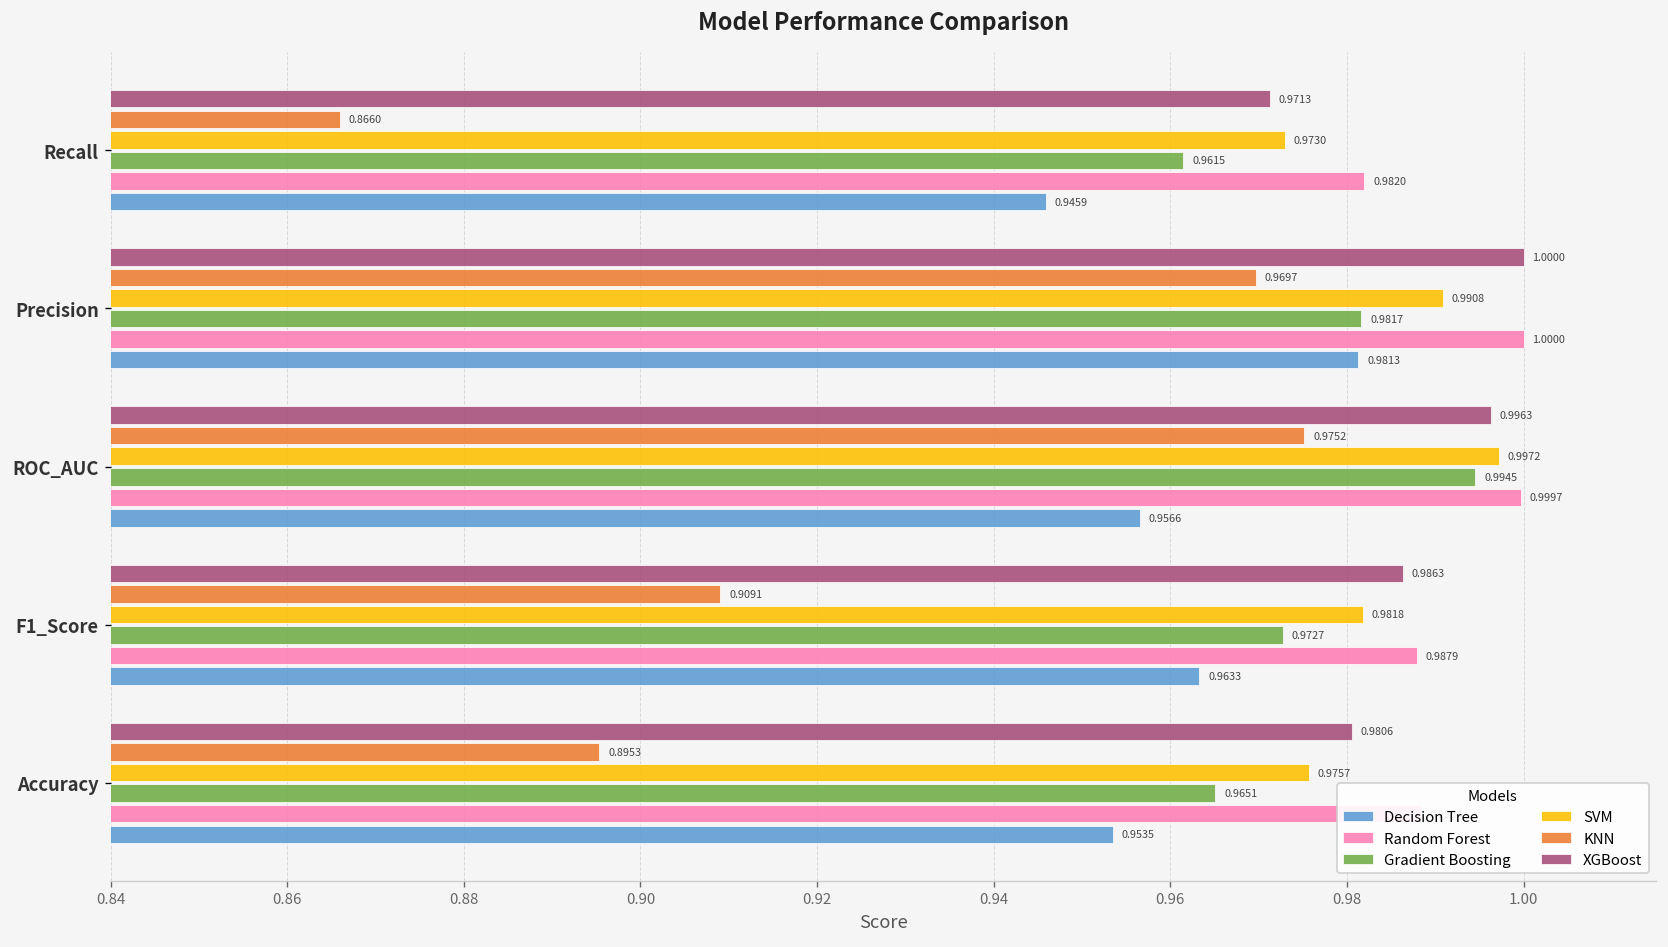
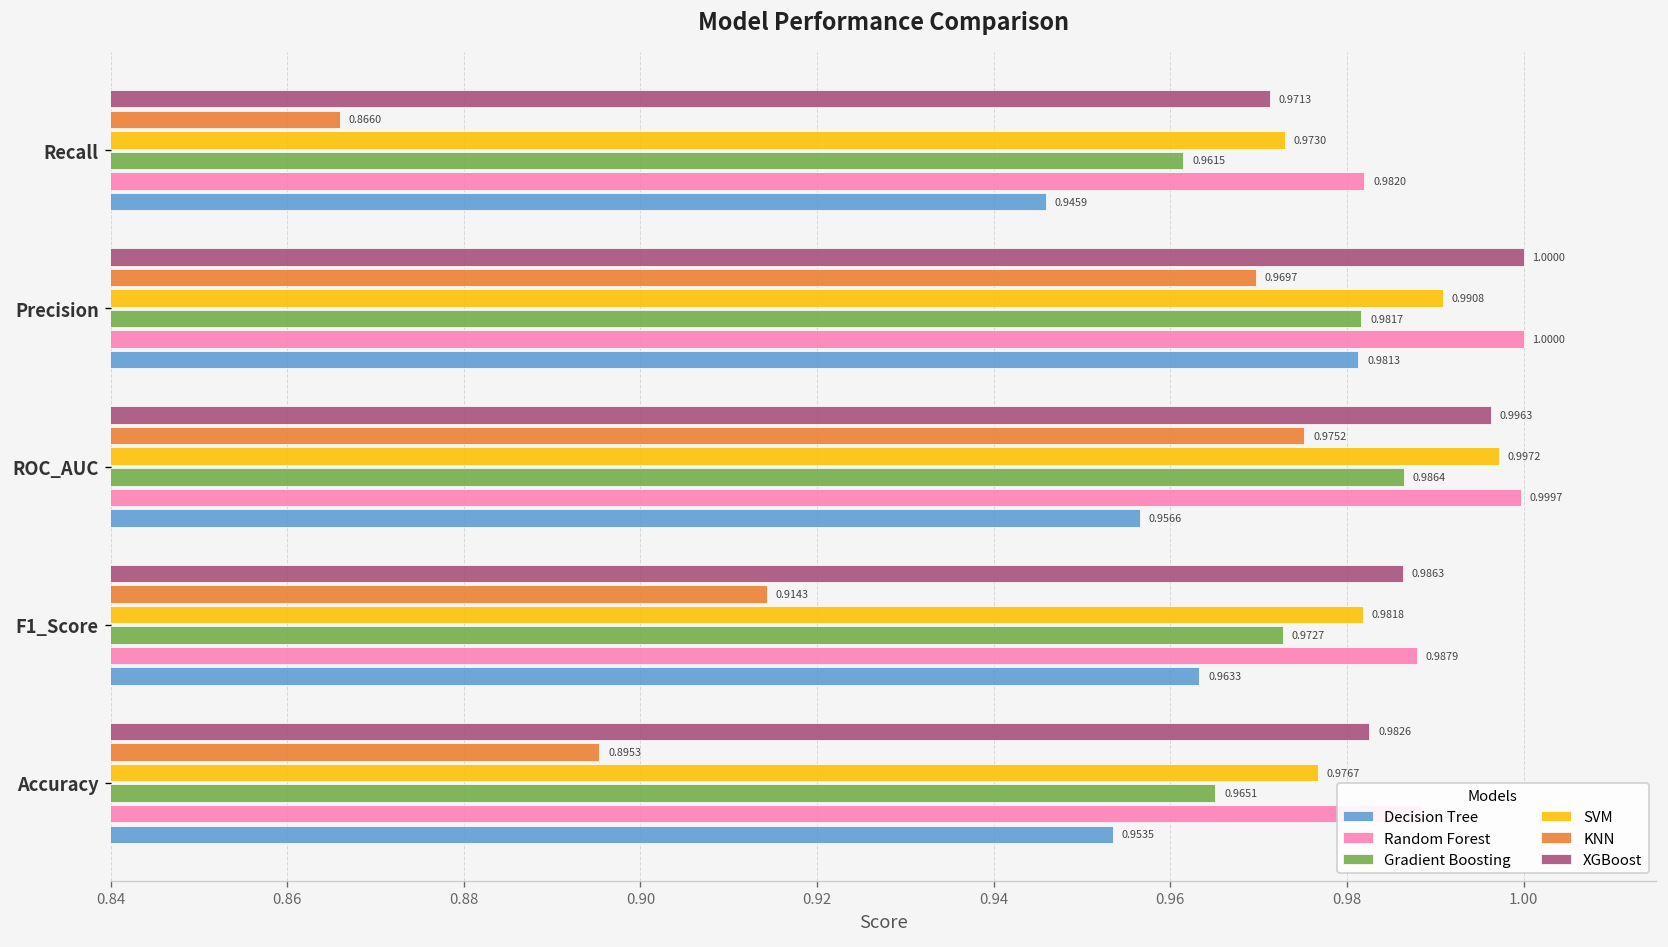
Gradient Boosting, ROC_AUC: 0.9945 -> 0.9864
KNN, F1_Score: 0.9091 -> 0.9143
XGBoost, Accuracy: 0.9806 -> 0.9826
SVM, Accuracy: 0.976 -> 0.977
